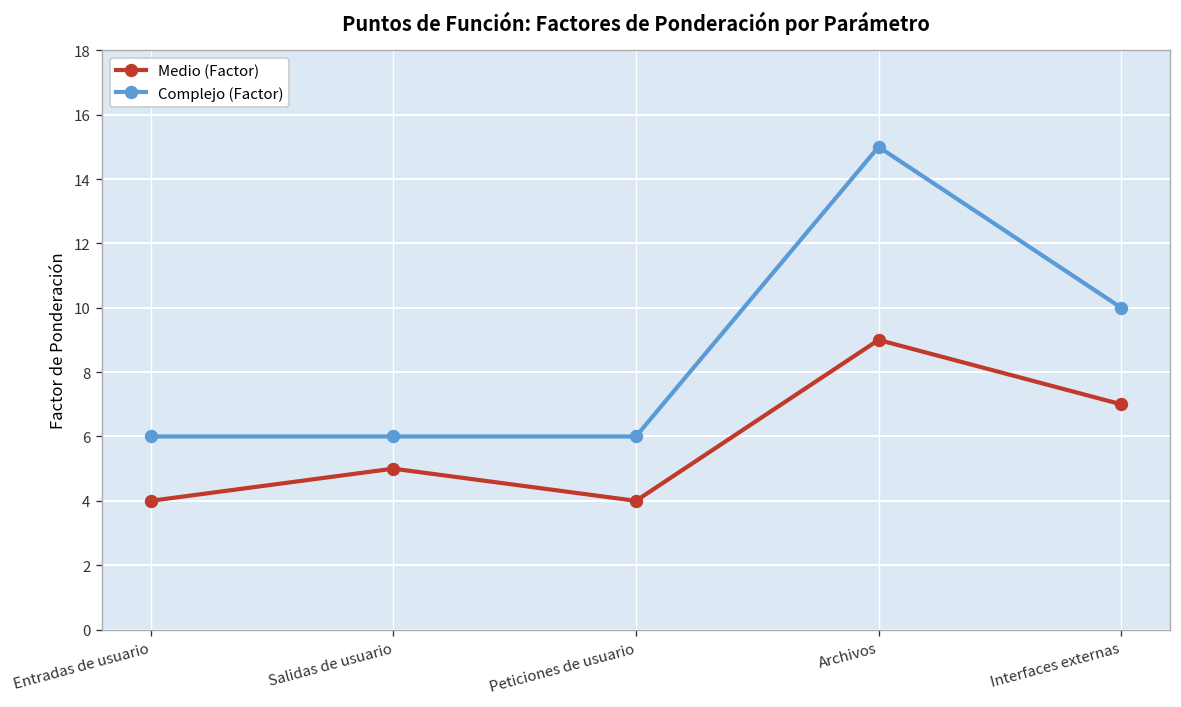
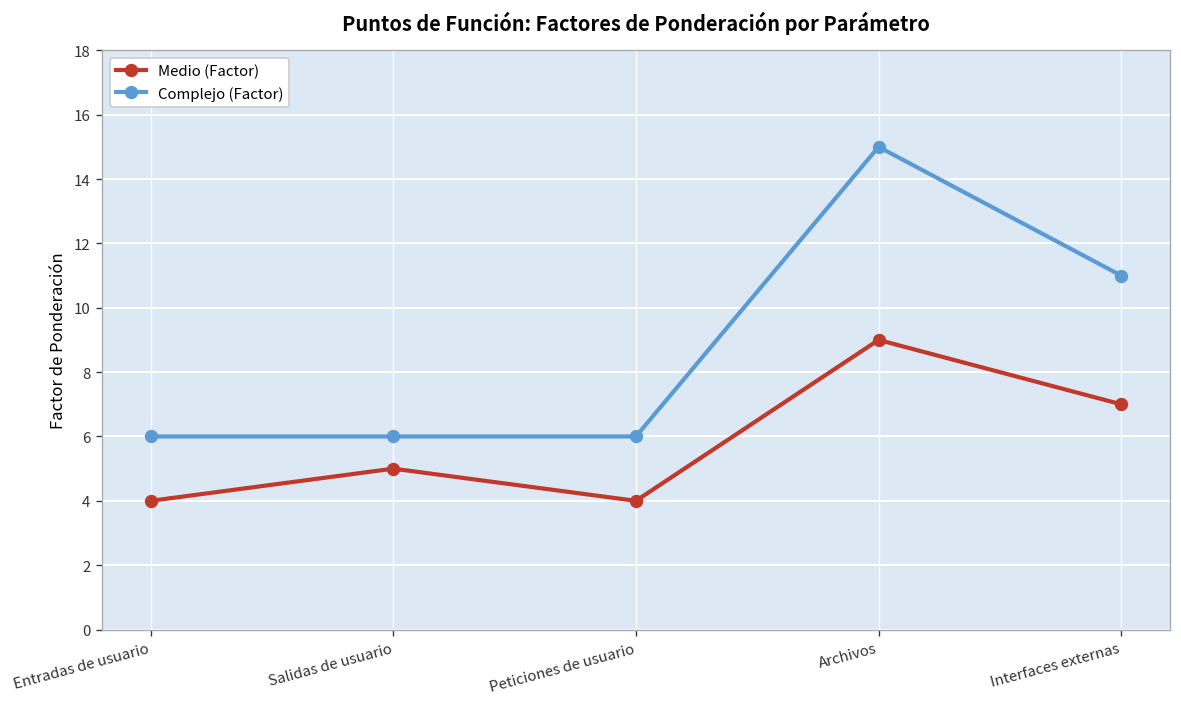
Complejo (Factor), Interfaces externas: 10 -> 11
